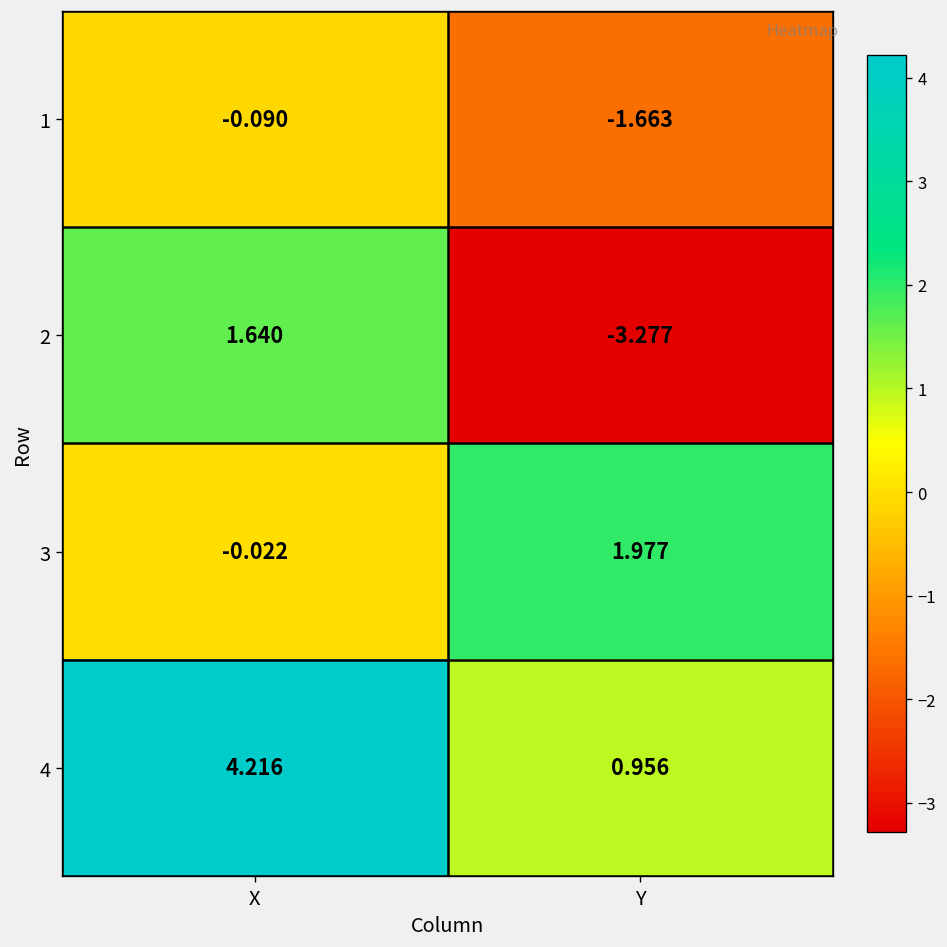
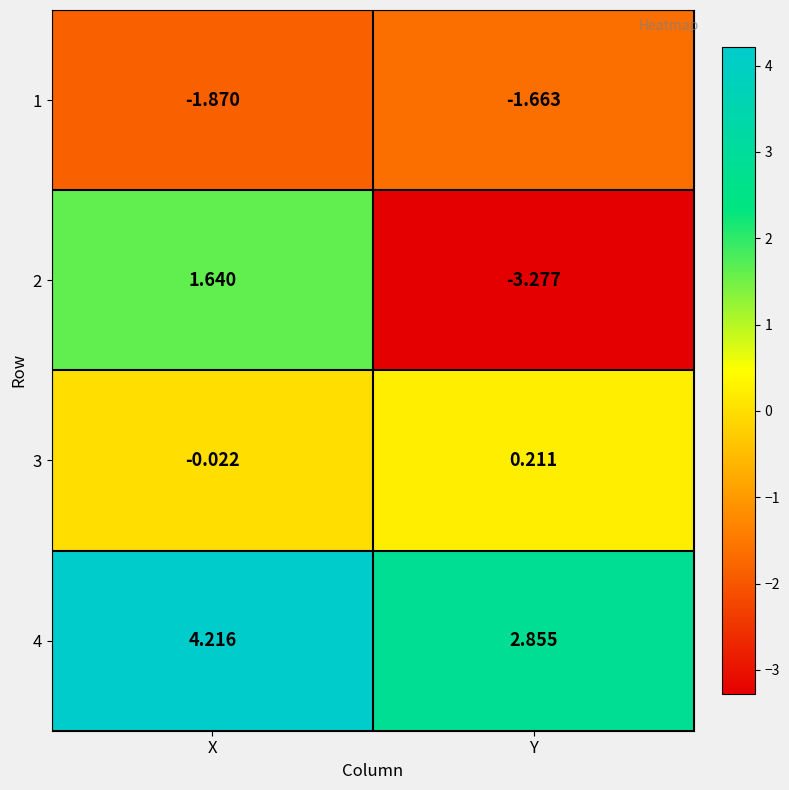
1, X: -0.090 -> -1.870
3, Y: 1.977 -> 0.211
4, Y: 0.956 -> 2.855
